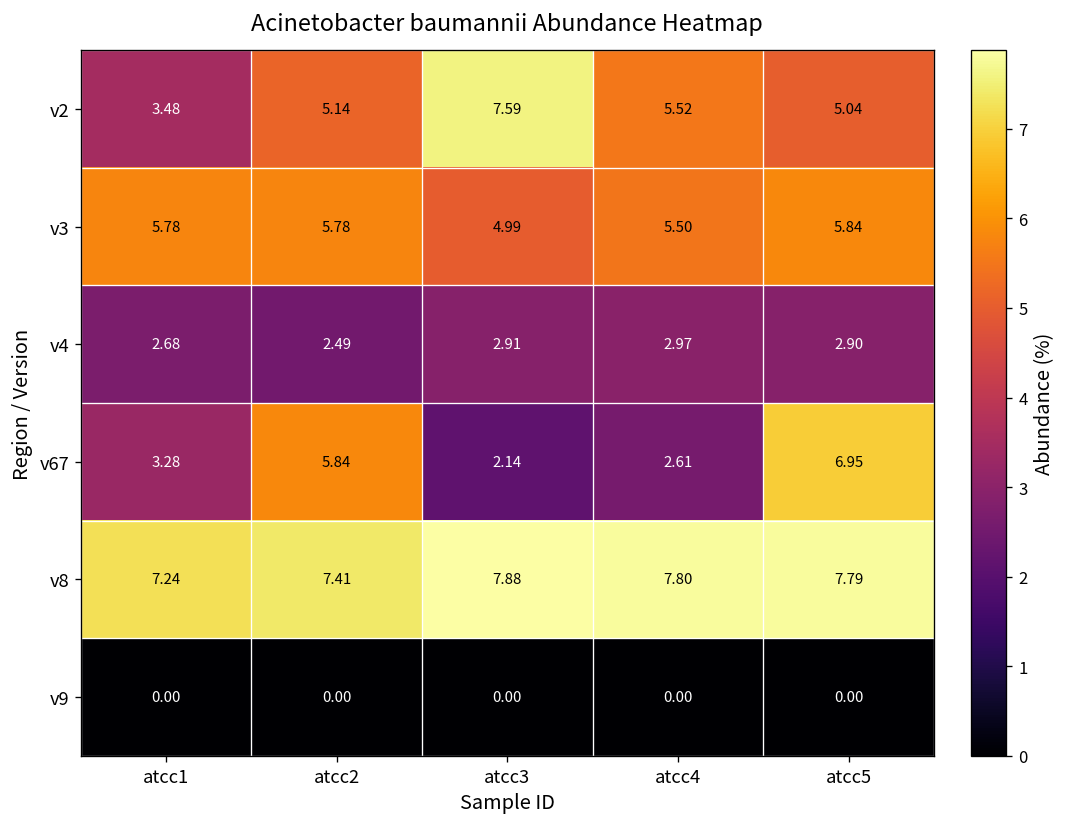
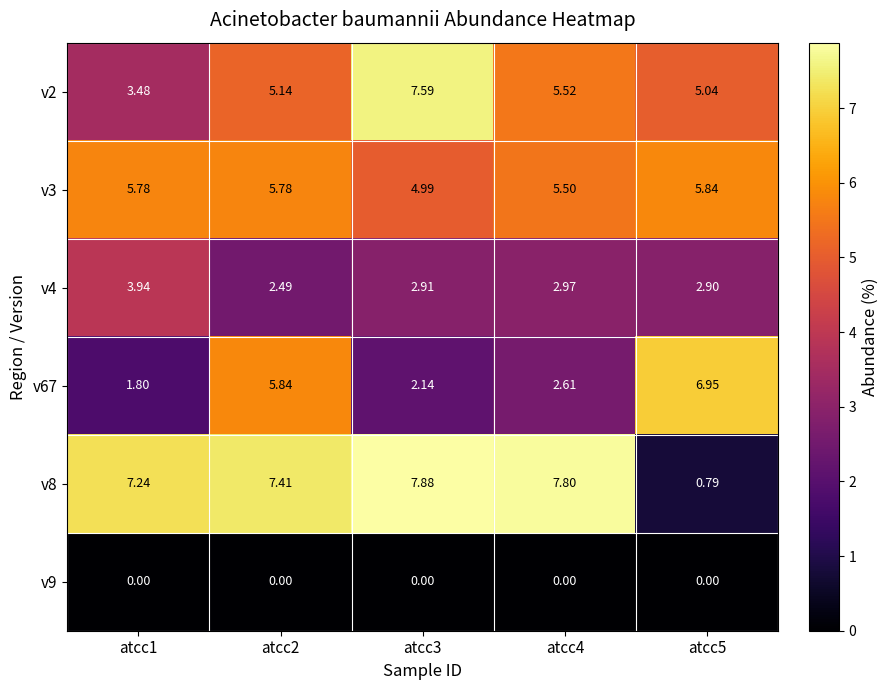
v4, atcc1: 2.68 -> 3.94
v67, atcc1: 3.28 -> 1.80
v8, atcc5: 7.79 -> 0.79
